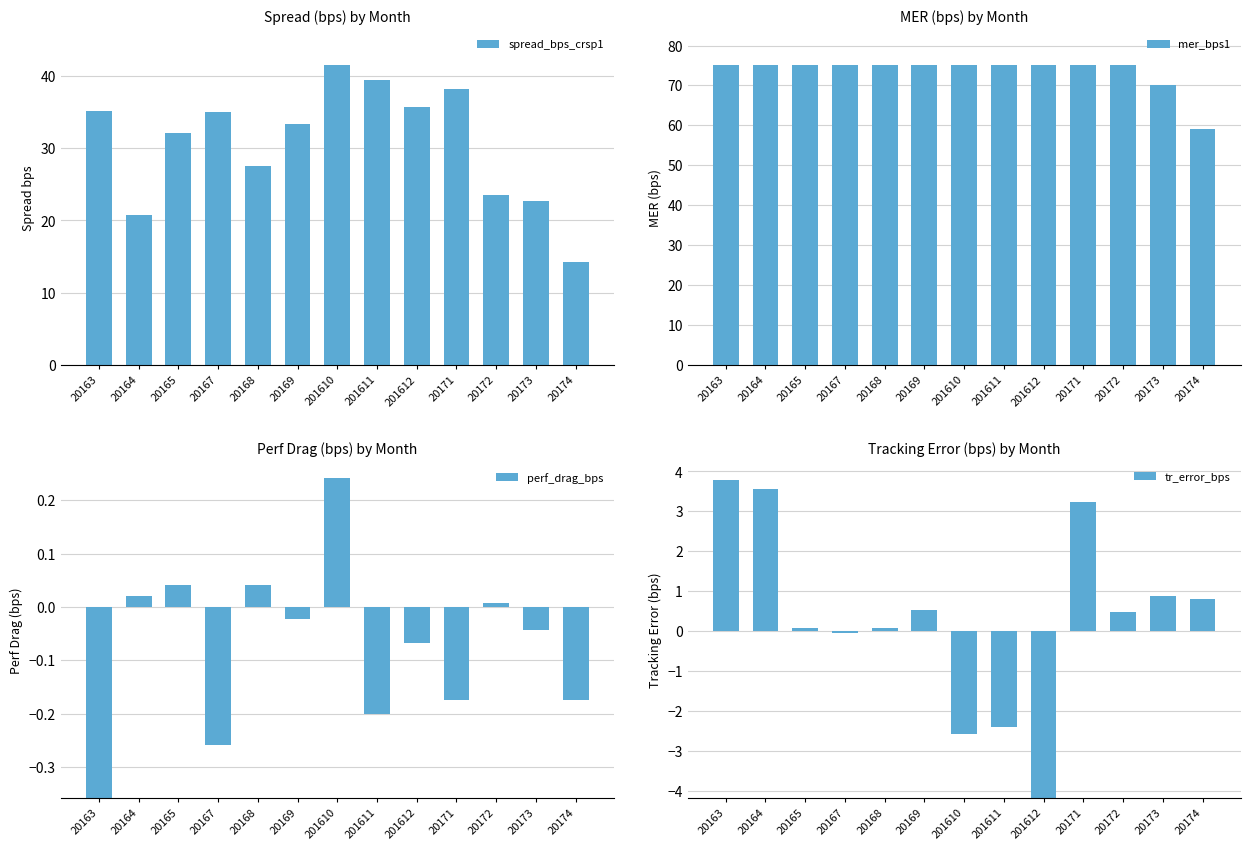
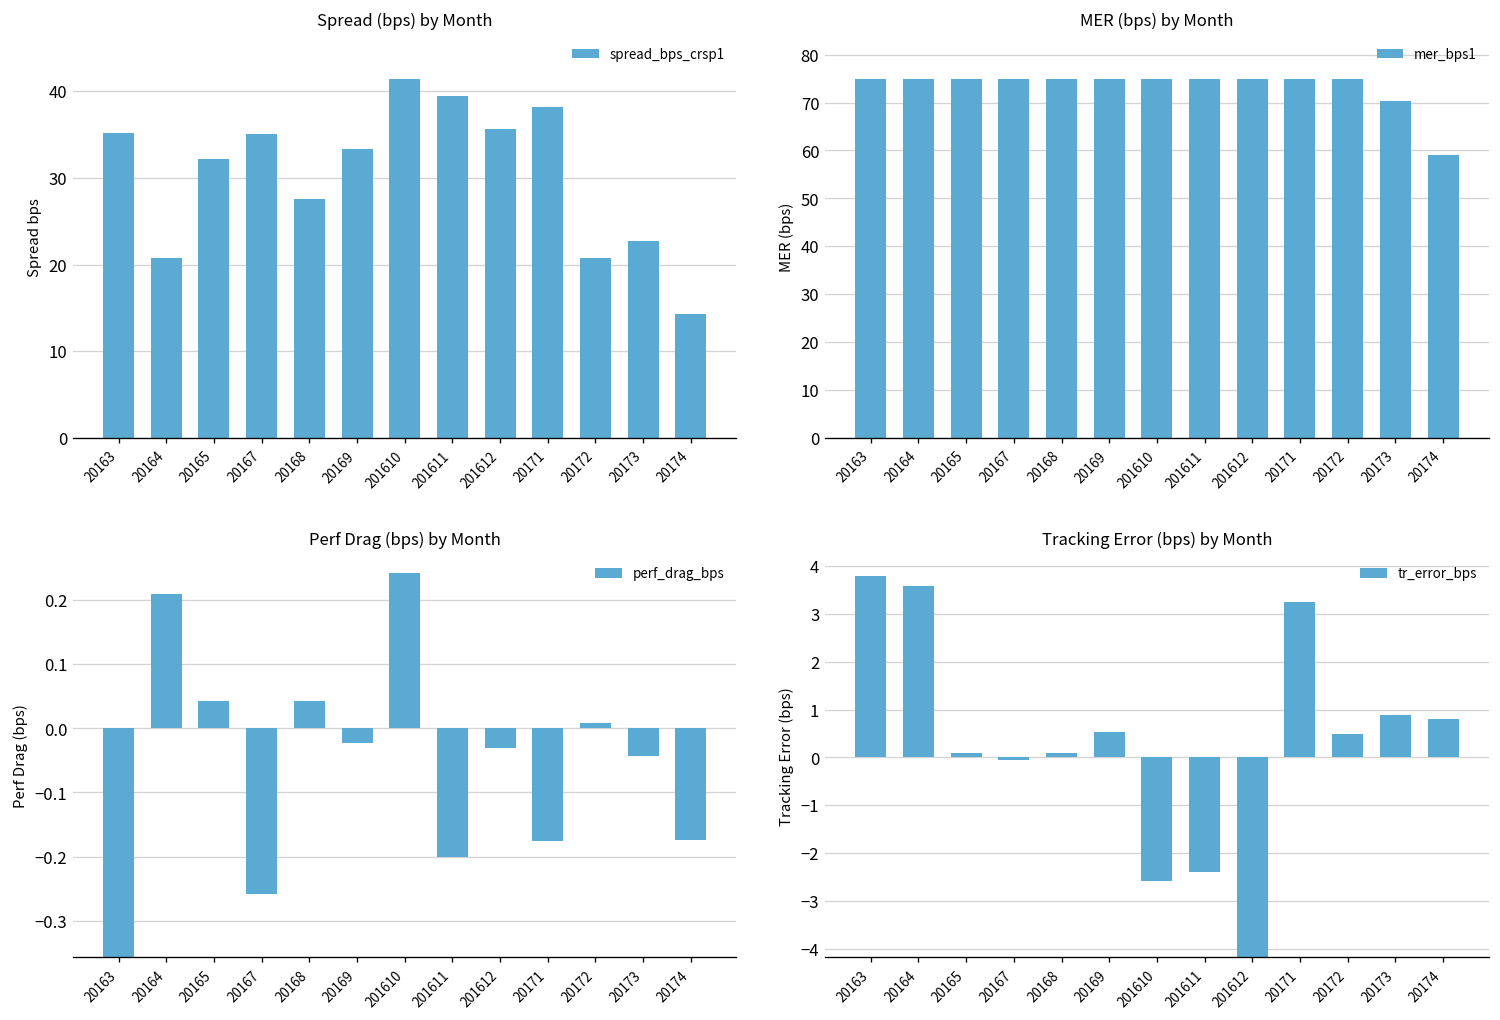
Spread (bps) by Month, 20172: 24 -> 21
Perf Drag (bps) by Month, 20164: 0.02 -> 0.21
Perf Drag (bps) by Month, 201612: -0.07 -> -0.03
